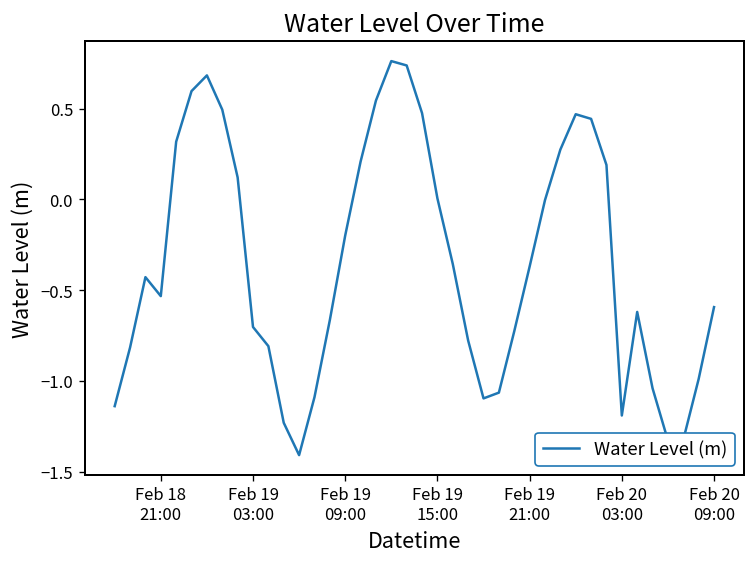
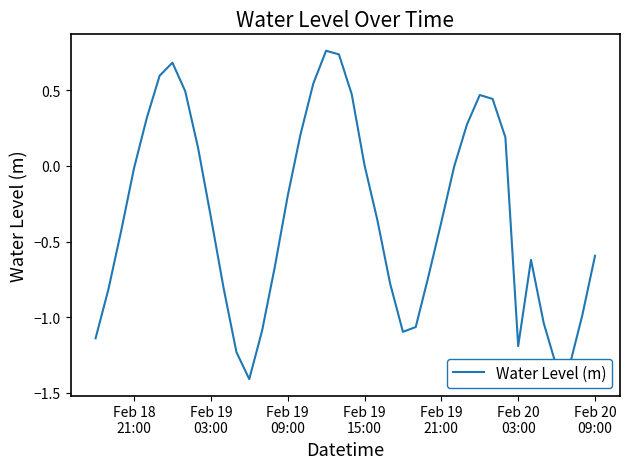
Feb 18 21:00: -0.53 -> -0.02
Feb 19 03:00: -0.70 -> -0.34
